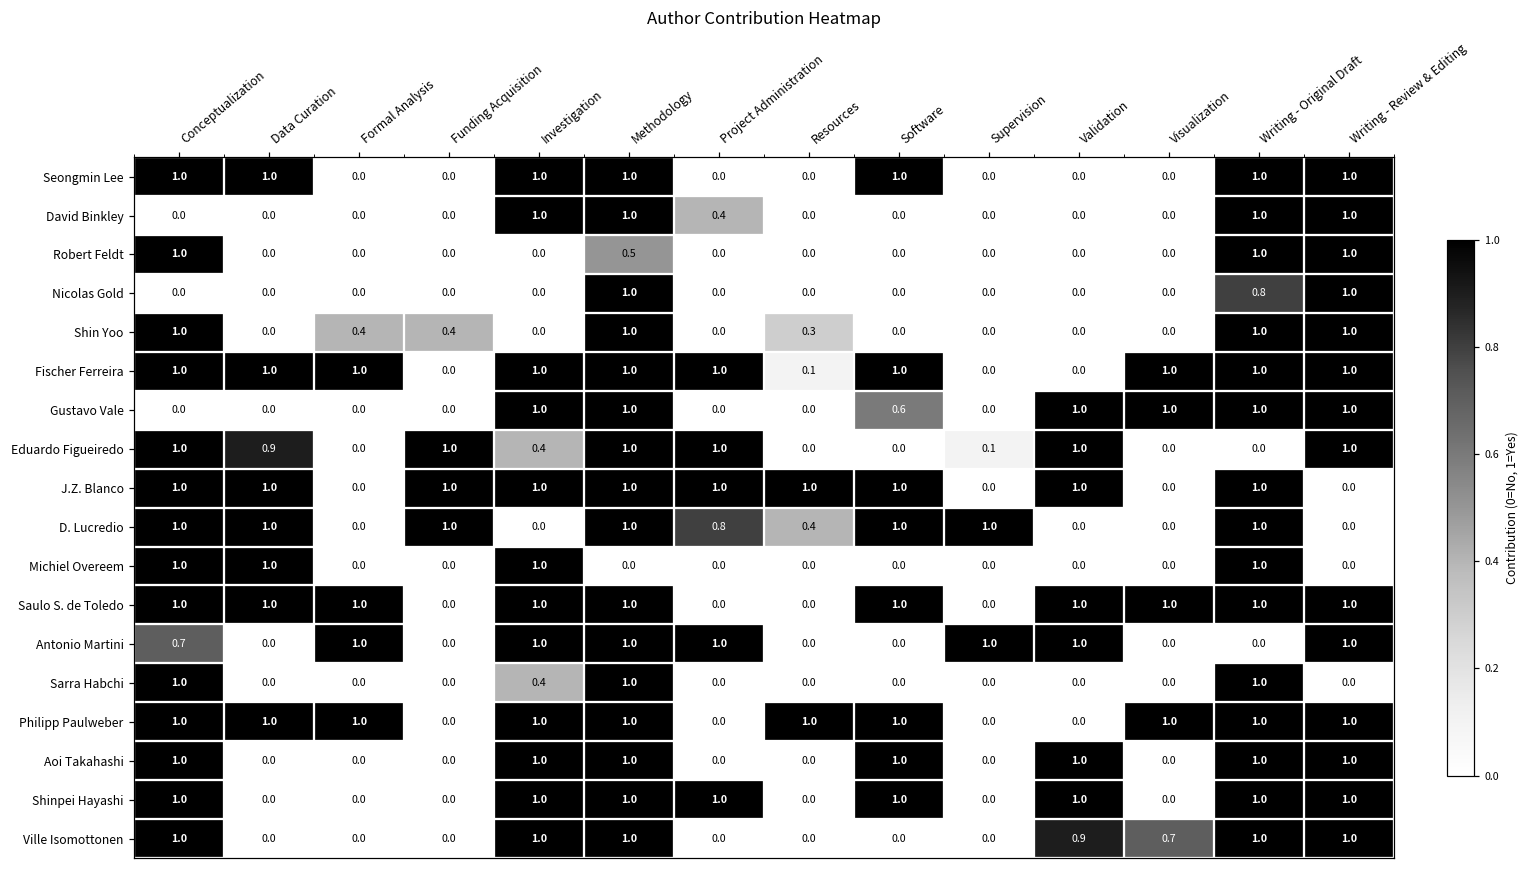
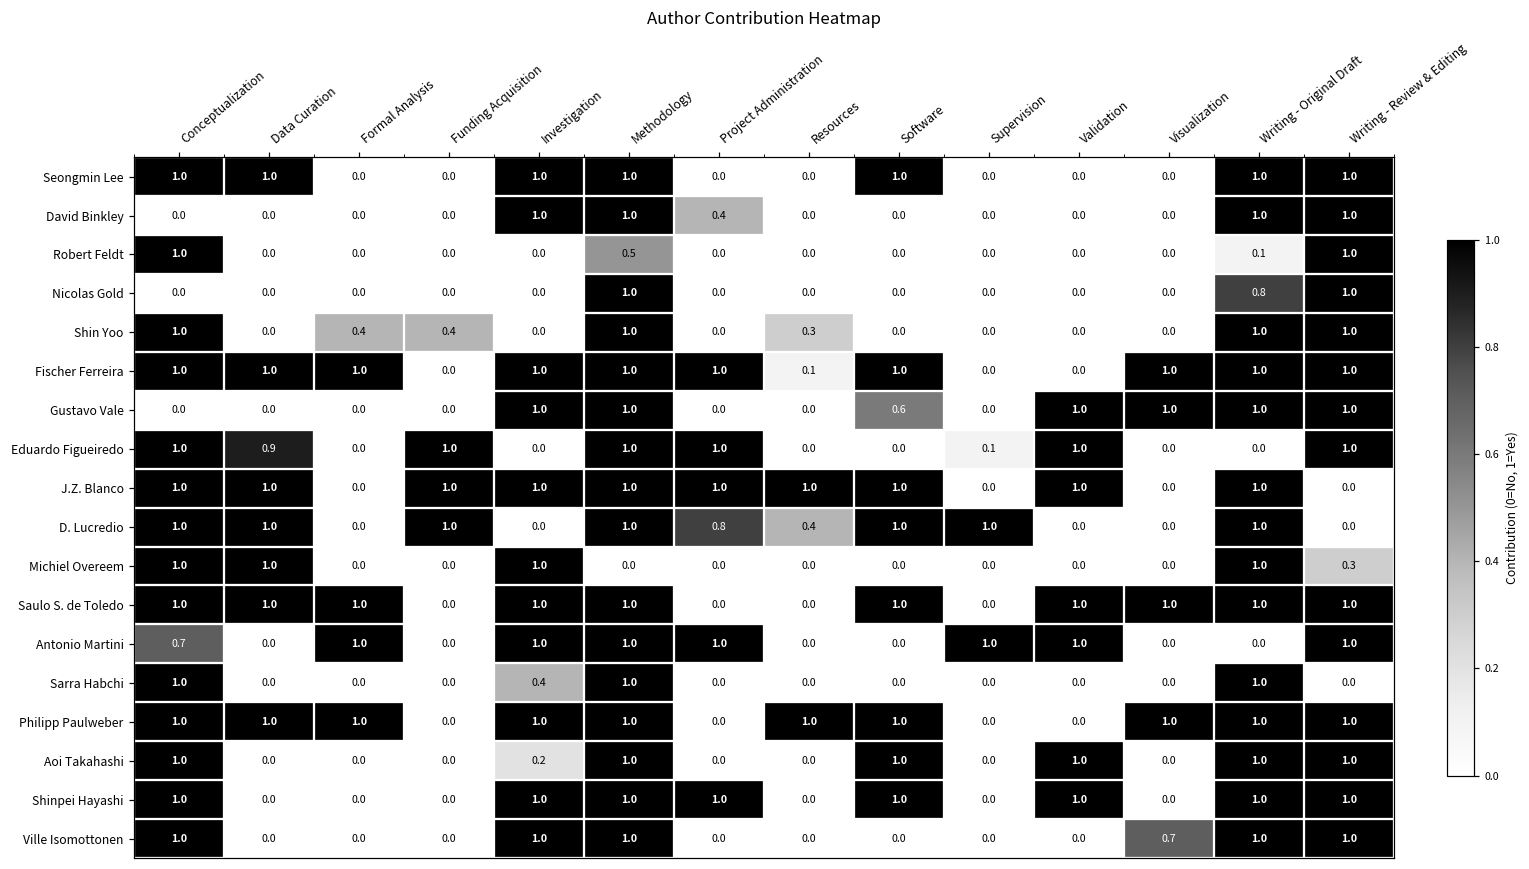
Robert Feldt, Writing - Original Draft: 1.0 -> 0.1
Eduardo Figueiredo, Investigation: 0.4 -> 0.0
Michiel Overeem, Writing - Review & Editing: 0.0 -> 0.3
Aoi Takahashi, Investigation: 1.0 -> 0.2
Ville Isomottonen, Validation: 0.9 -> 0.0
